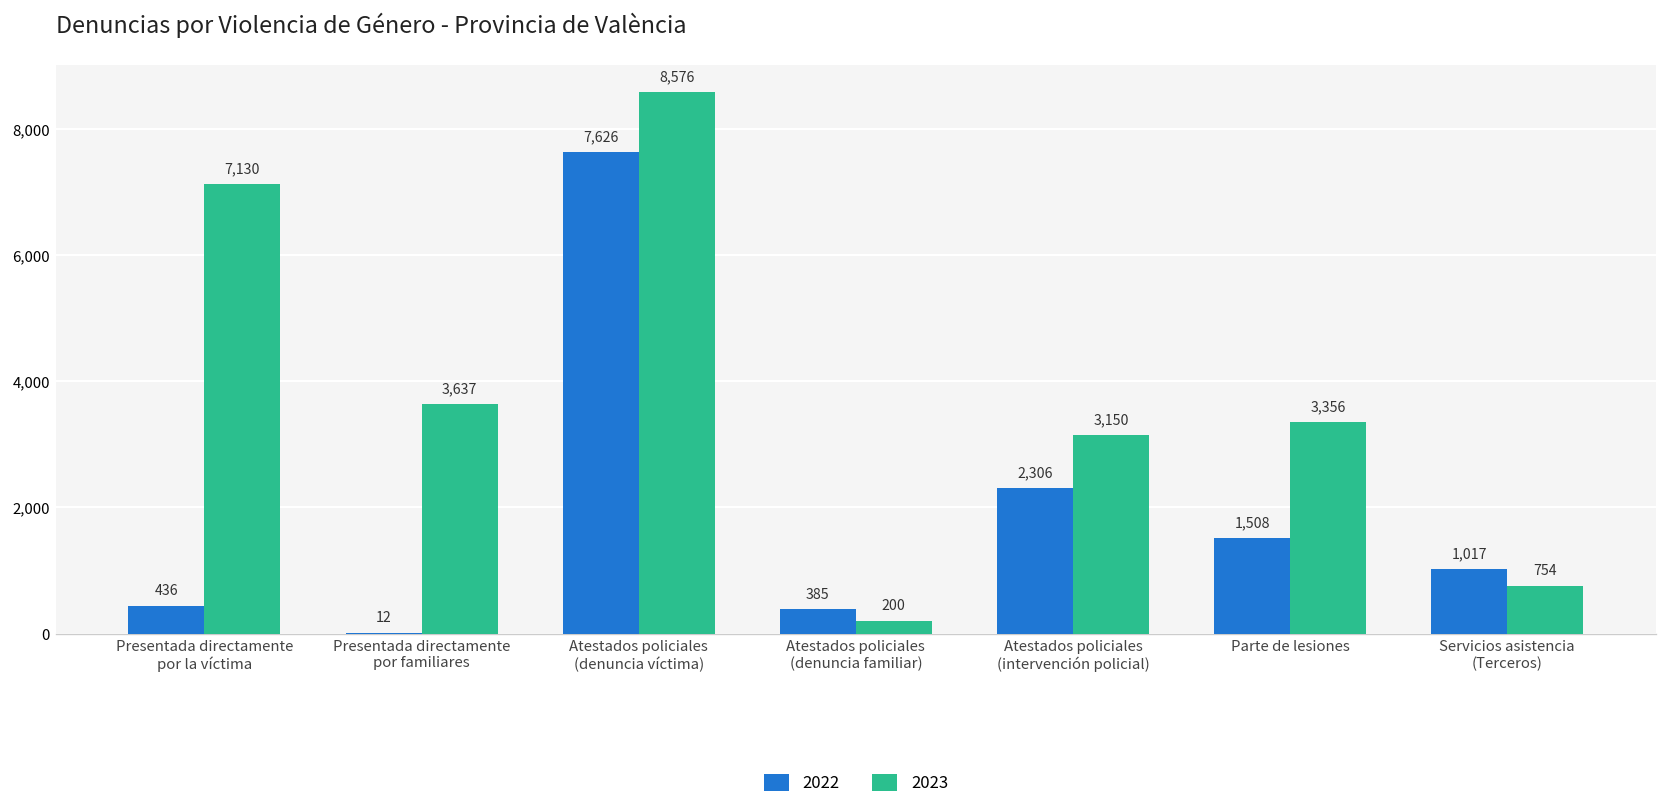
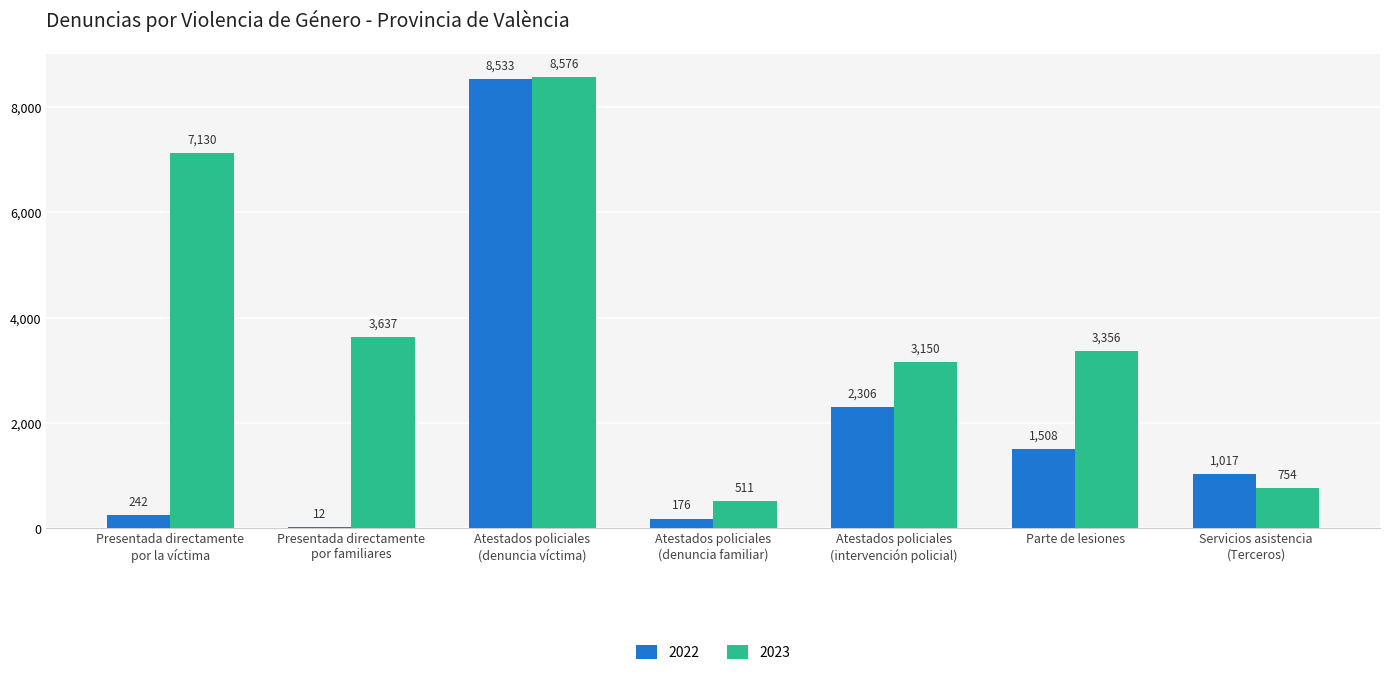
2022, Presentada directamente por la víctima: 436 -> 242
2022, Atestados policiales (denuncia víctima): 7,626 -> 8,533
2022, Atestados policiales (denuncia familiar): 385 -> 176
2023, Atestados policiales (denuncia familiar): 200 -> 511
